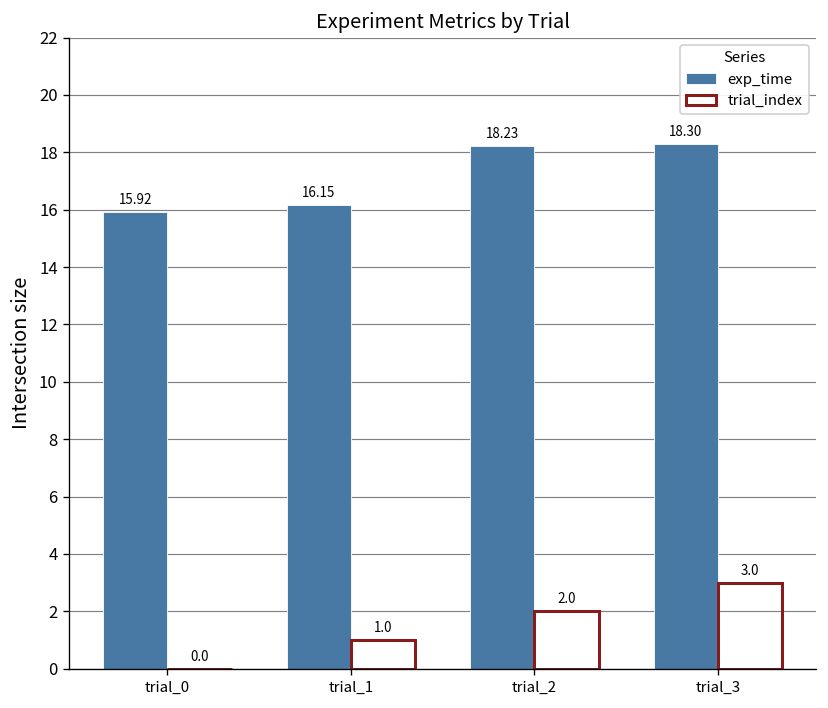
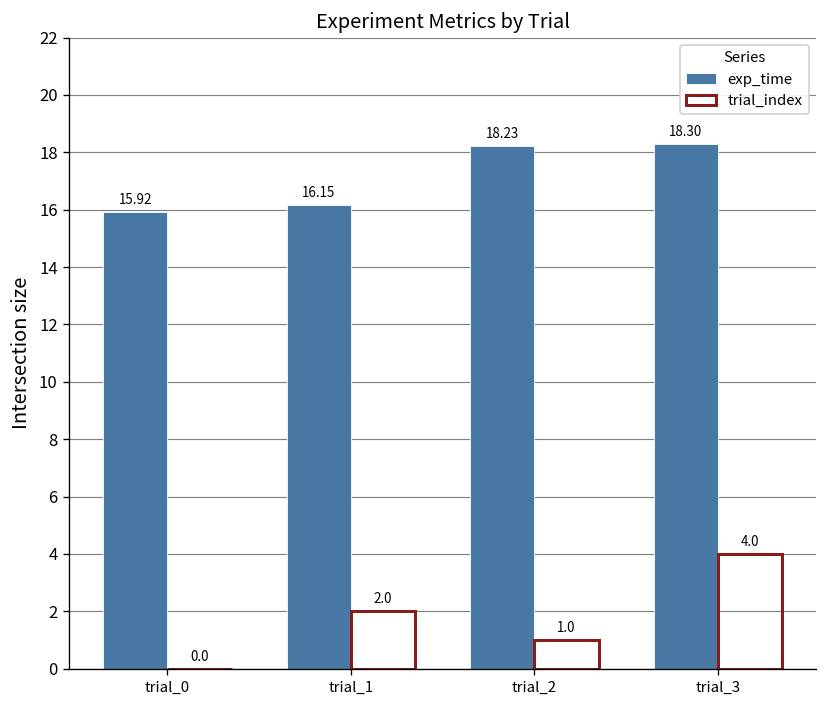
trial_index, trial_1: 1.0 -> 2.0
trial_index, trial_2: 2.0 -> 1.0
trial_index, trial_3: 3.0 -> 4.0
